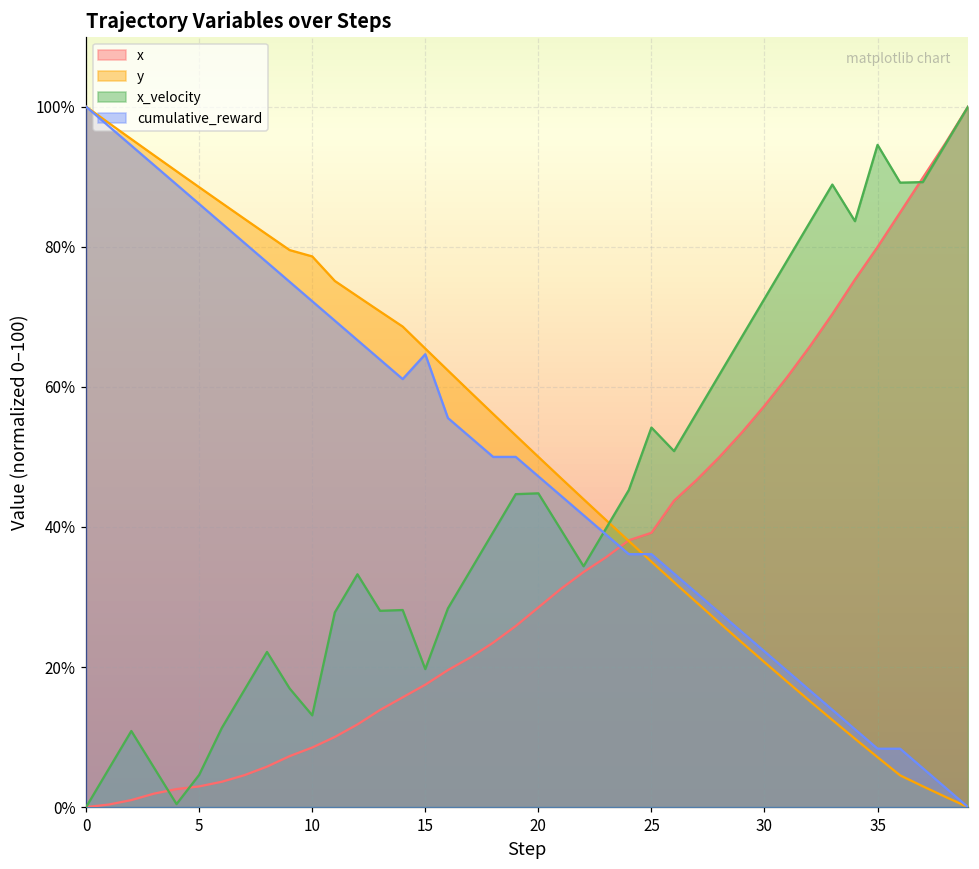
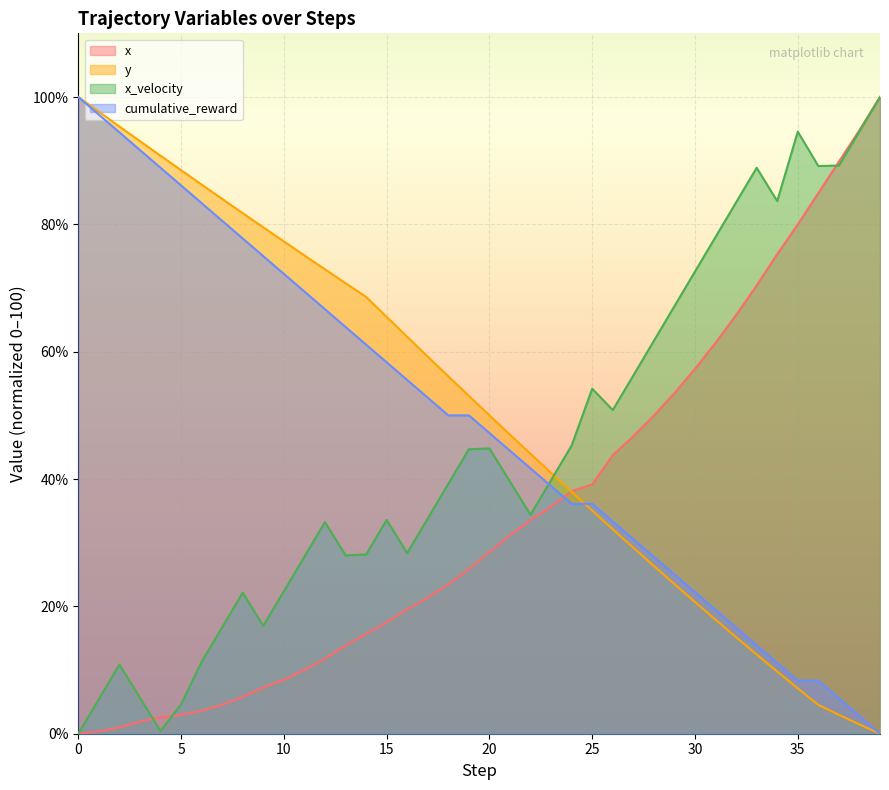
y, 10: 79% -> 77%
x_velocity, 10: 13% -> 22%
x_velocity, 15: 20% -> 34%
cumulative_reward, 15: 65% -> 58%
